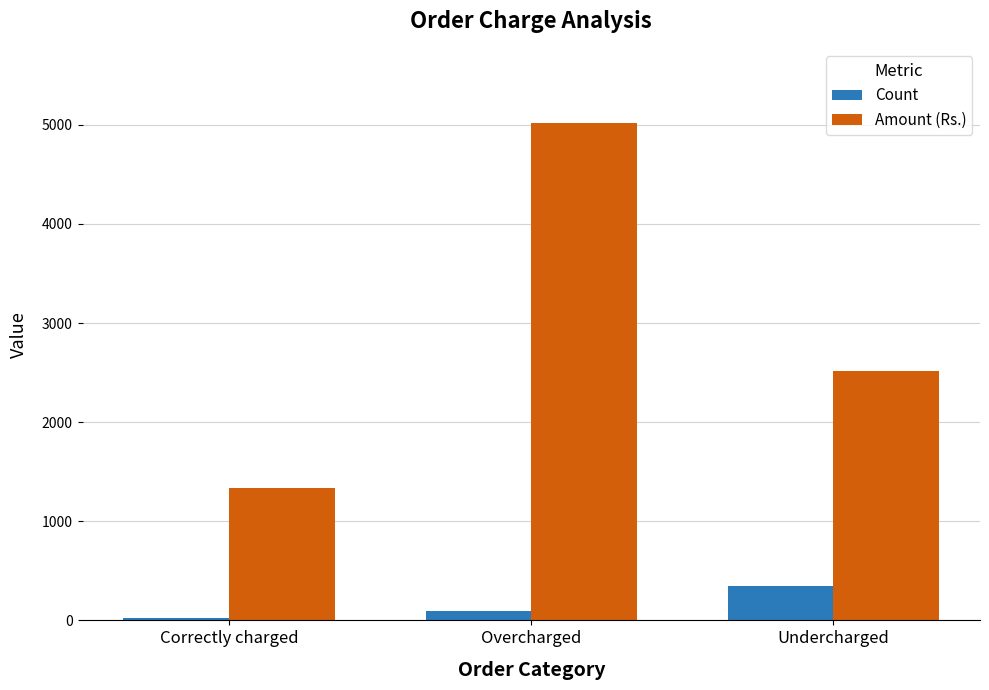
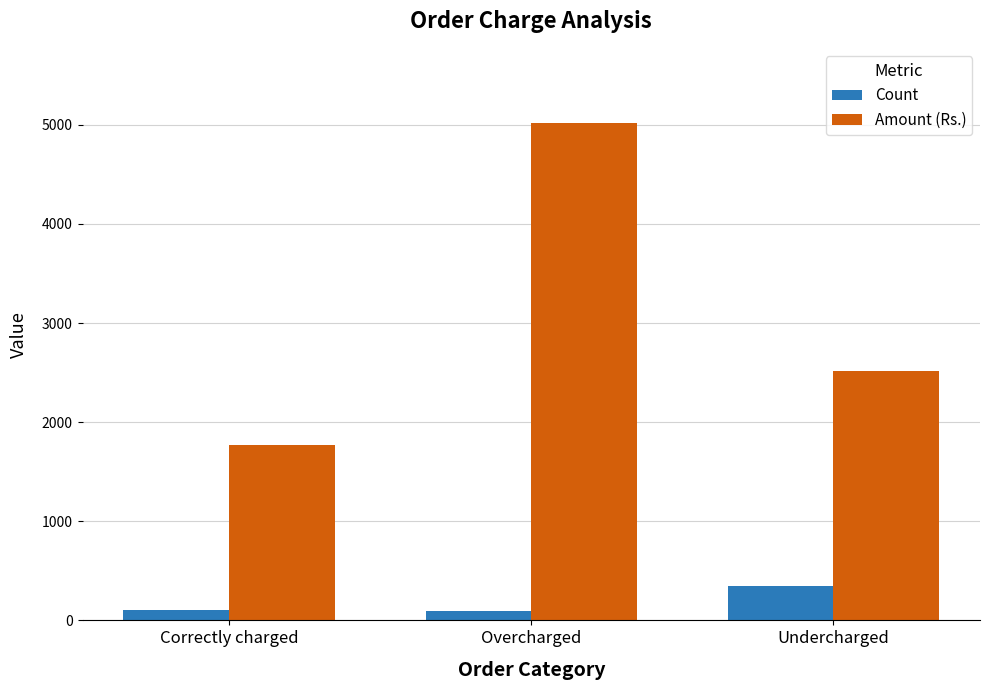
Count, Correctly charged: 0 -> 100
Amount (Rs.), Correctly charged: 1300 -> 1800
